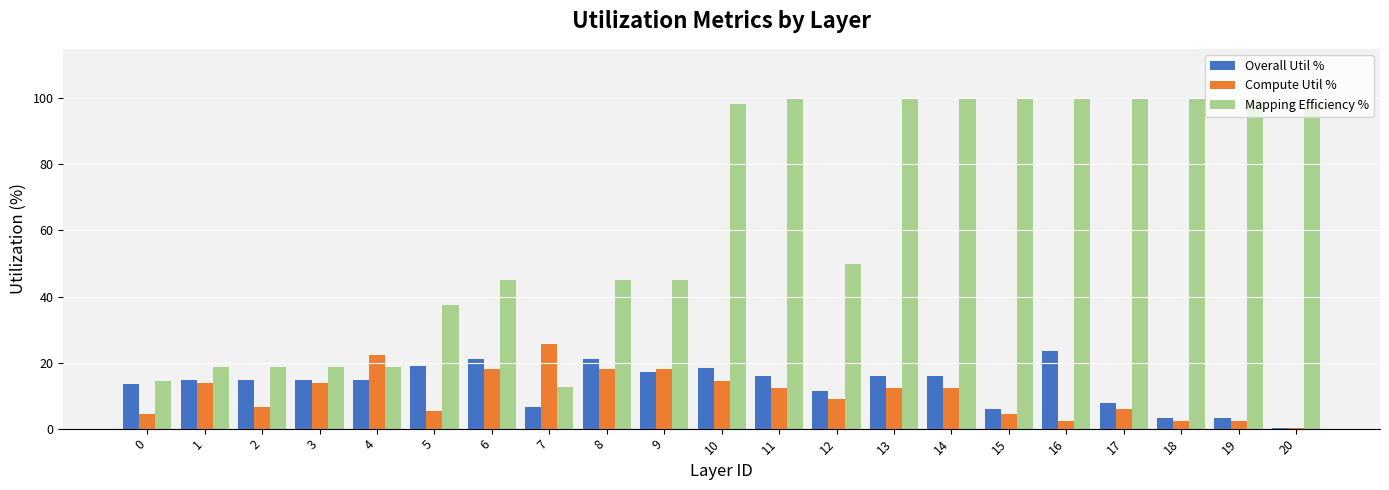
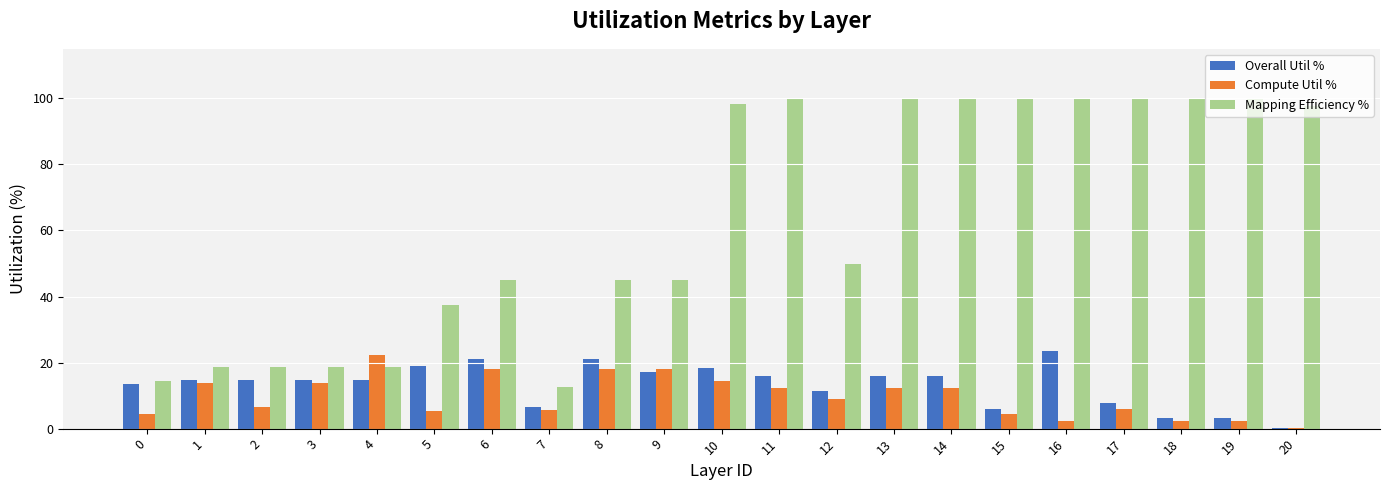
Compute Util %, 7: 26 -> 6
